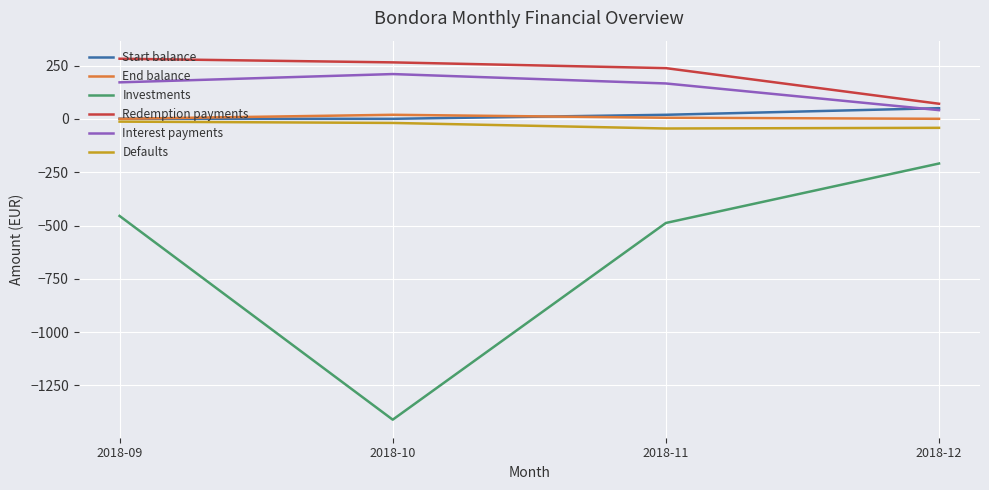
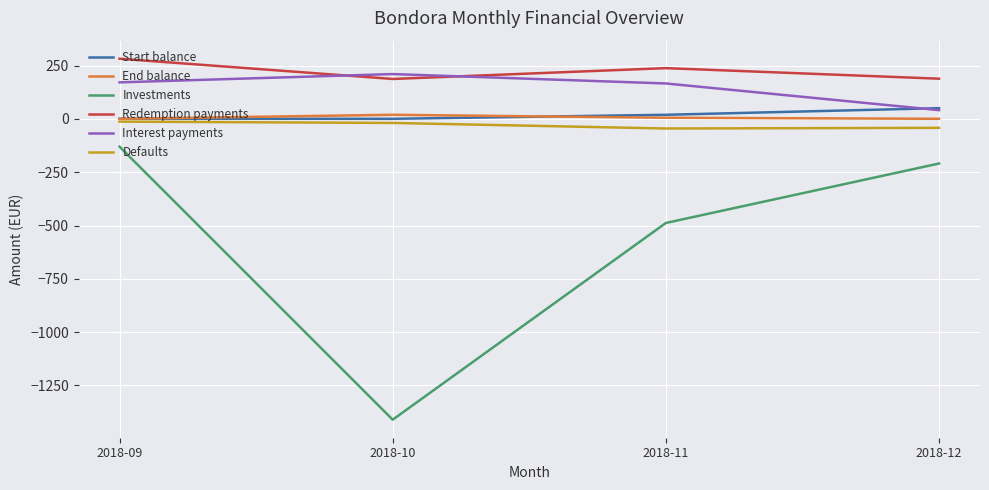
Investments, 2018-09: -460 -> -130
Redemption payments, 2018-10: 270 -> 190
Redemption payments, 2018-12: 70 -> 190
